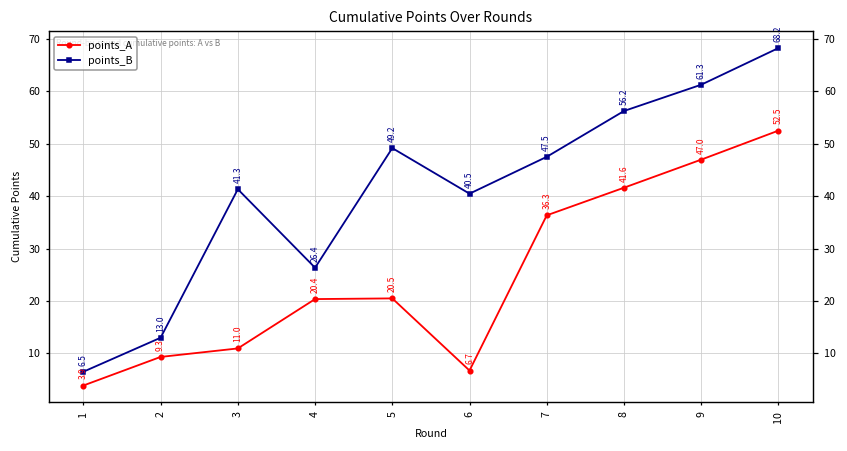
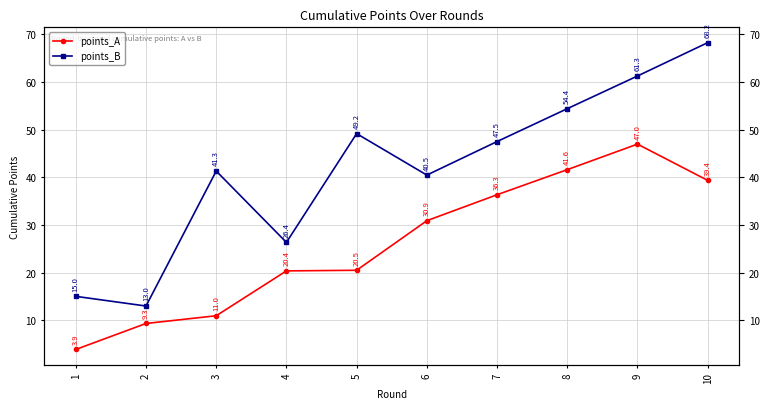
points_B, 1: 6.5 -> 15.0
points_A, 6: 6.7 -> 30.9
points_B, 8: 56.2 -> 54.4
points_A, 10: 52.5 -> 39.4
